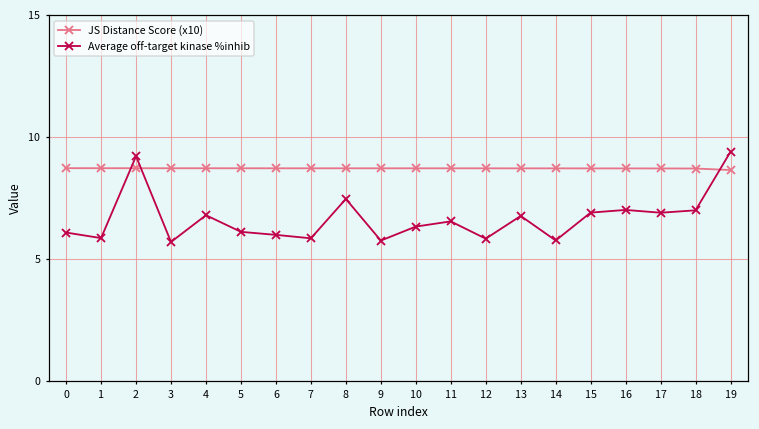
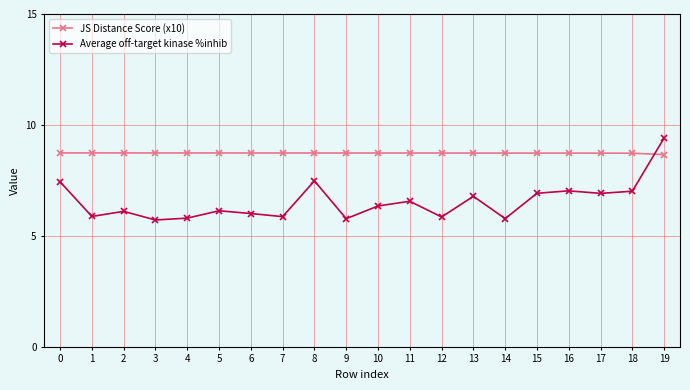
Average off-target kinase %inhib, 0: 6.1 -> 7.4
Average off-target kinase %inhib, 2: 9.2 -> 6.1
Average off-target kinase %inhib, 4: 6.8 -> 5.8
